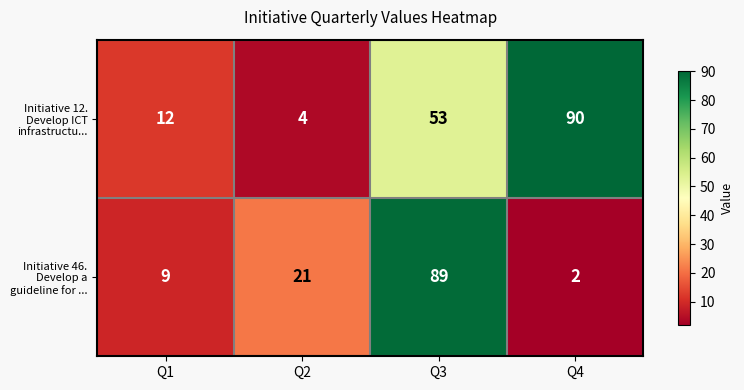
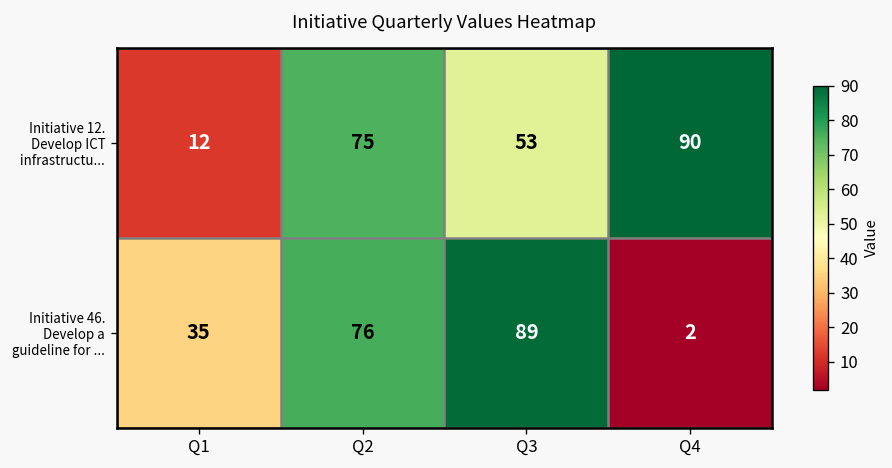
Initiative 12. Develop ICT infrastructu..., Q2: 4 -> 75
Initiative 46. Develop a guideline for ..., Q1: 9 -> 35
Initiative 46. Develop a guideline for ..., Q2: 21 -> 76
